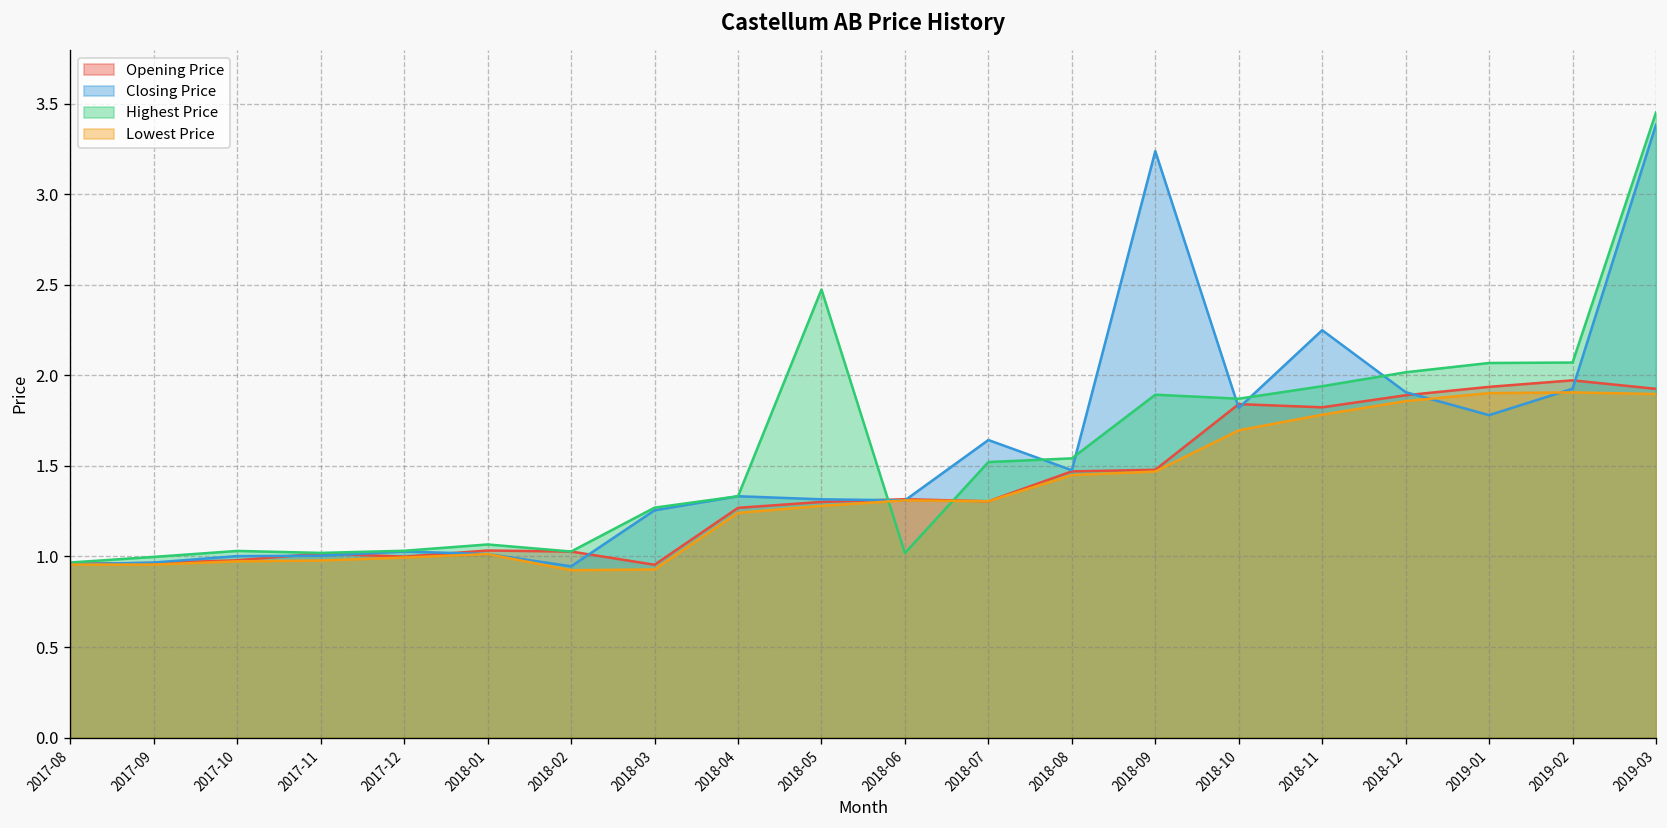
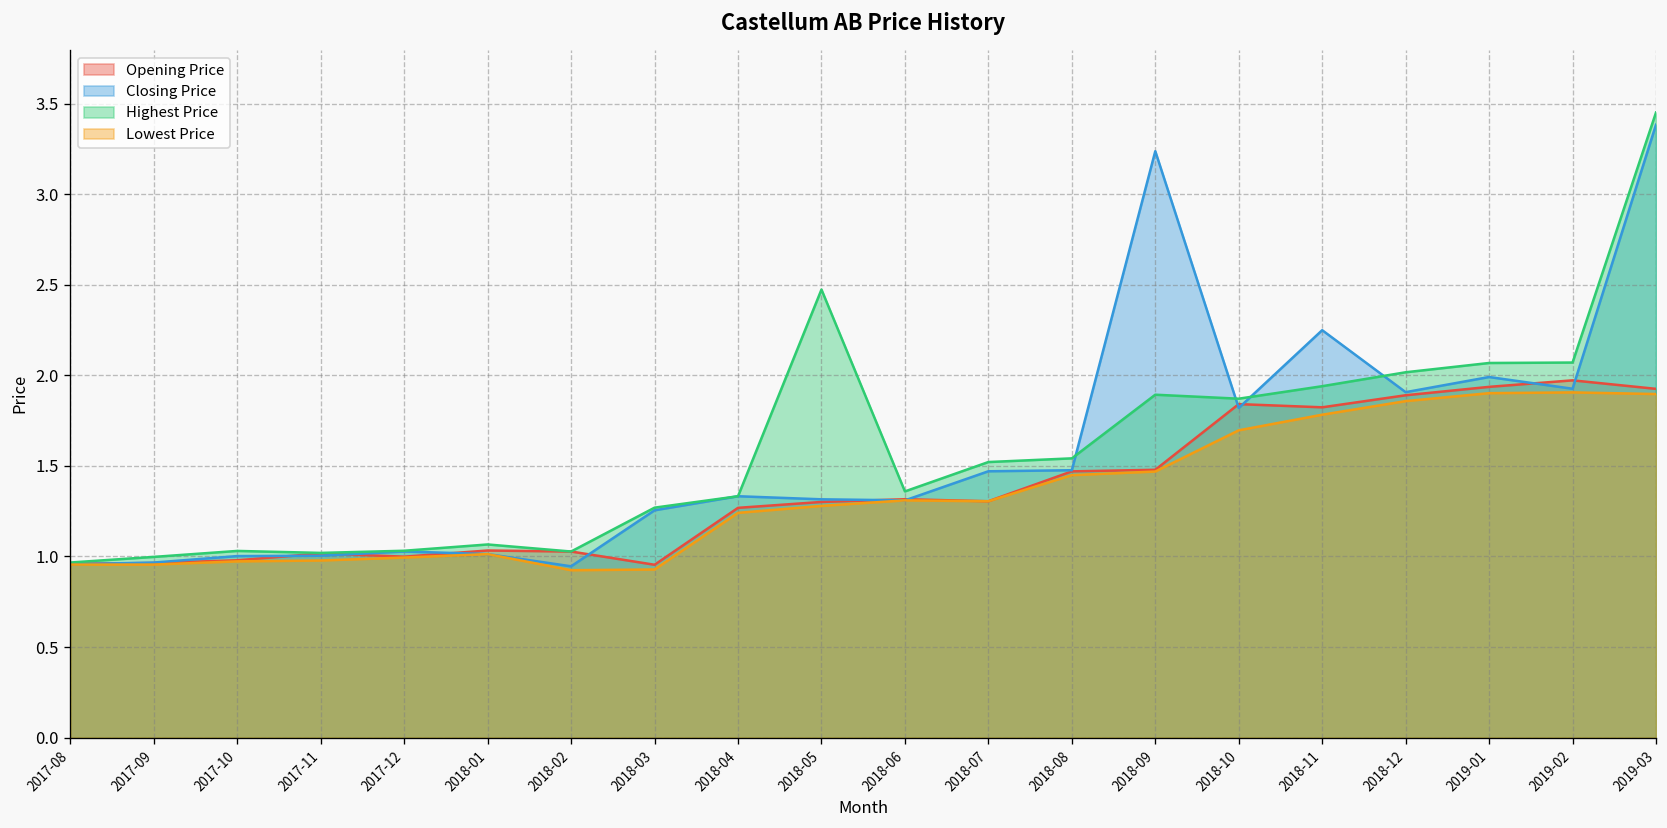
Highest Price, 2018-06: 1.02 -> 1.36
Closing Price, 2018-07: 1.64 -> 1.47
Closing Price, 2019-01: 1.78 -> 1.99
